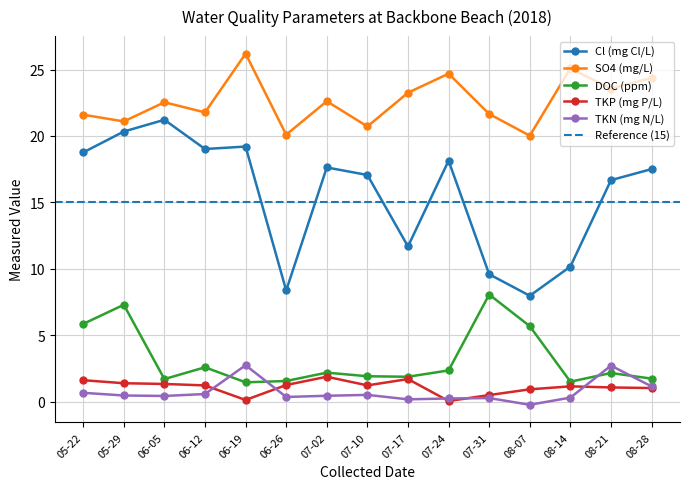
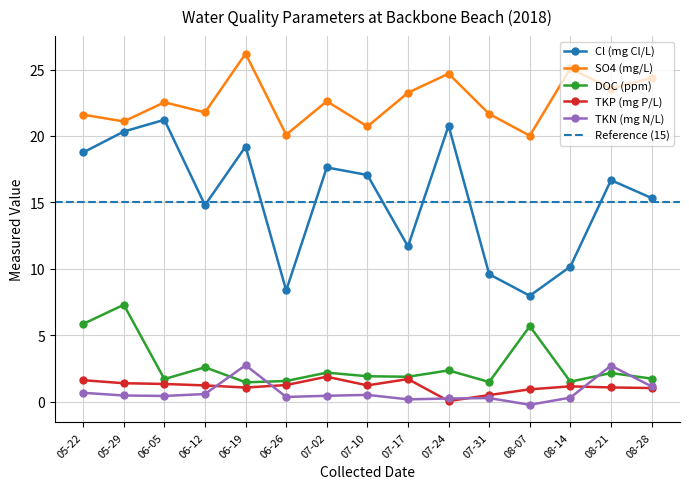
Cl (mg Cl/L), 06-12: 19.0 -> 14.8
TKP (mg P/L), 06-19: 0.1 -> 1.1
Cl (mg Cl/L), 07-24: 18.1 -> 20.8
DOC (ppm), 07-31: 8.1 -> 1.5
Cl (mg Cl/L), 08-28: 17.5 -> 15.3
